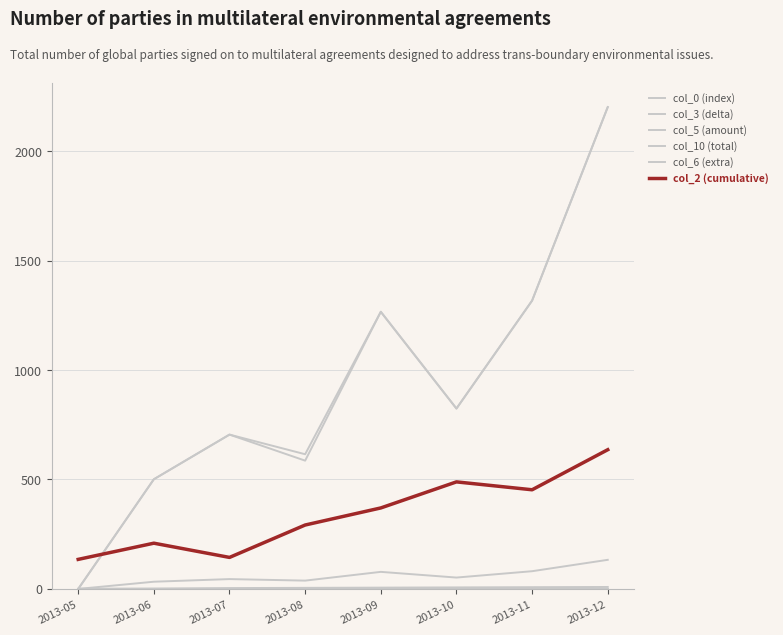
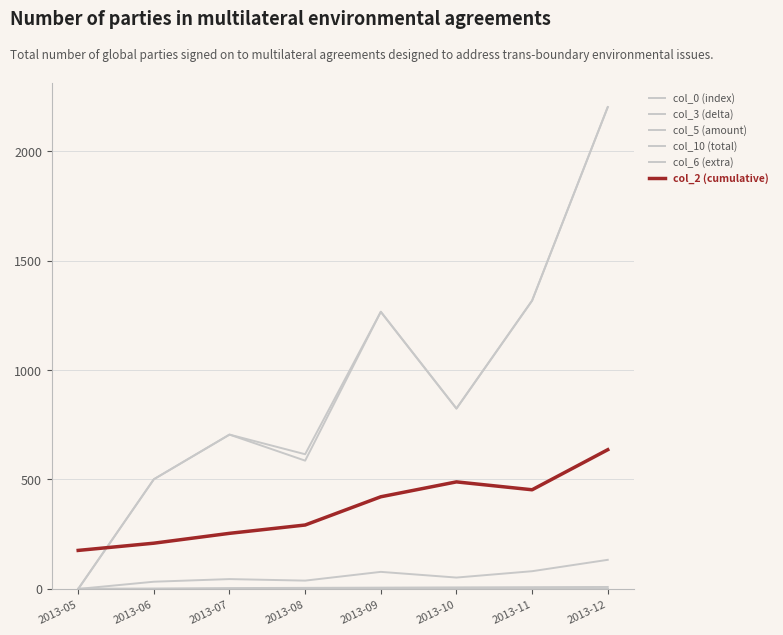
col_2 (cumulative), 2013-05: 140 -> 180
col_2 (cumulative), 2013-07: 140 -> 250
col_2 (cumulative), 2013-09: 370 -> 420
